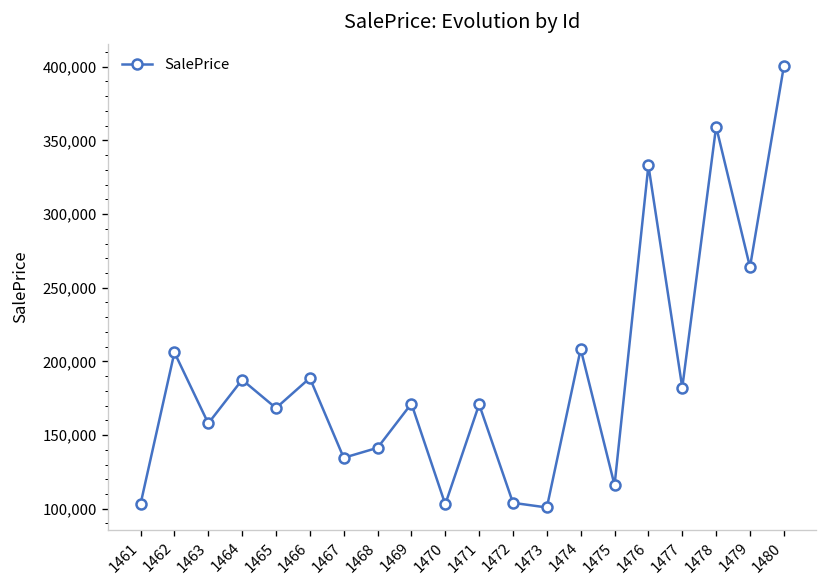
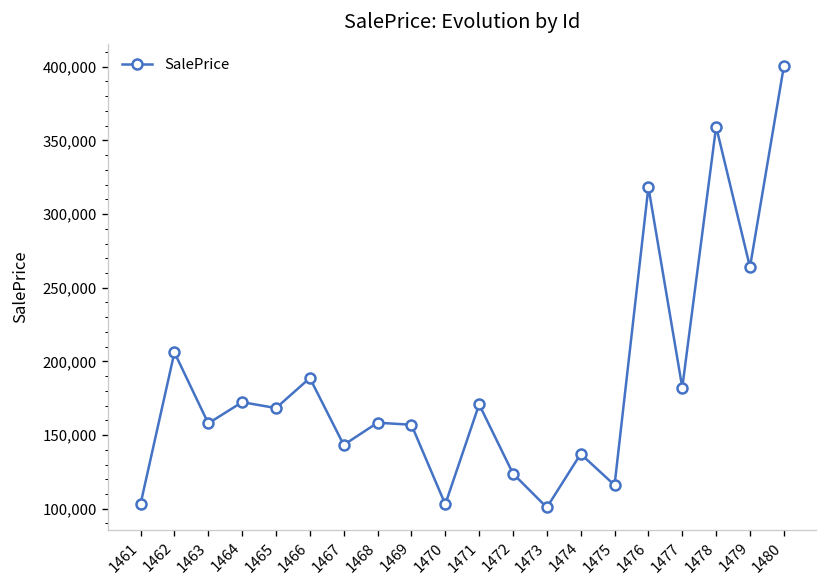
1464: 188,000 -> 172,000
1467: 135,000 -> 143,000
1468: 141,000 -> 158,000
1469: 171,000 -> 157,000
1472: 104,000 -> 124,000
1474: 208,000 -> 137,000
1476: 333,000 -> 318,000
